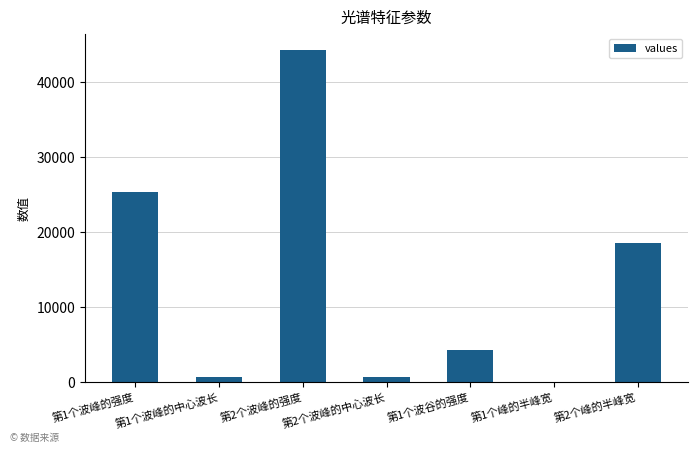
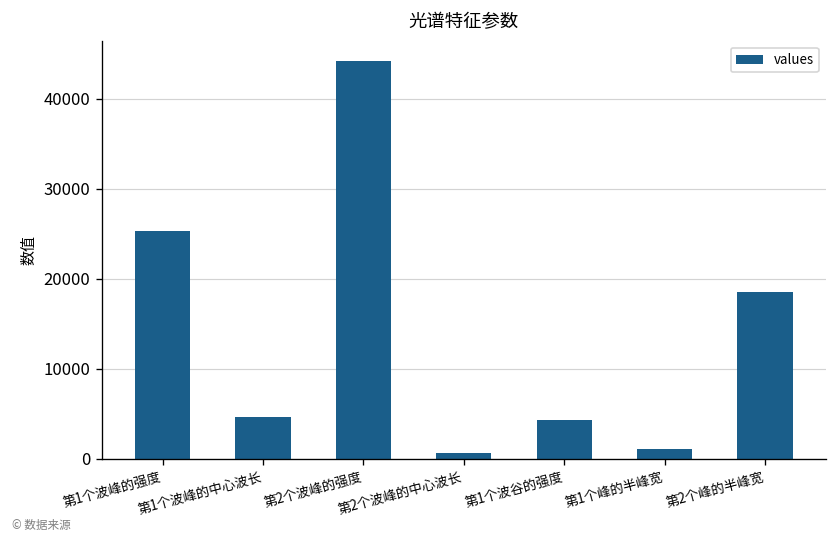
第1个波峰的中心波长: 1000 -> 5000
第1个峰的半峰宽: 0 -> 1000
